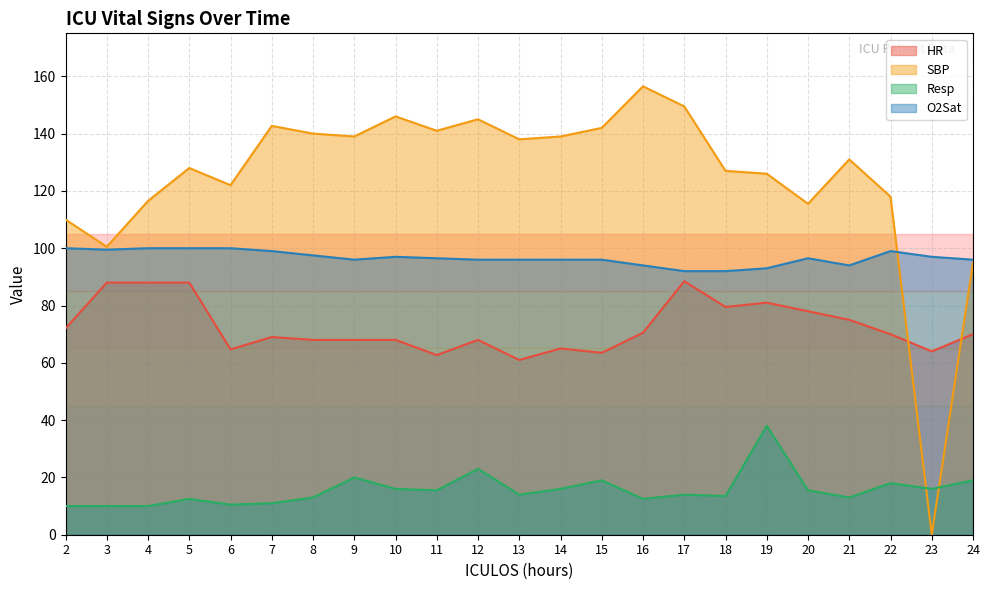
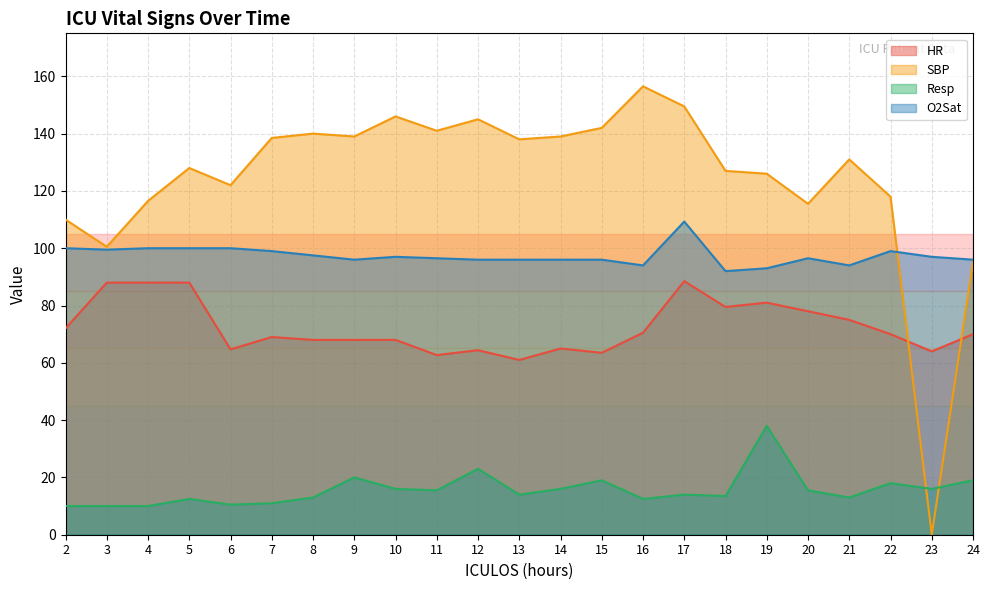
SBP, 7: 143 -> 139
HR, 12: 68 -> 64
O2Sat, 17: 92 -> 109
